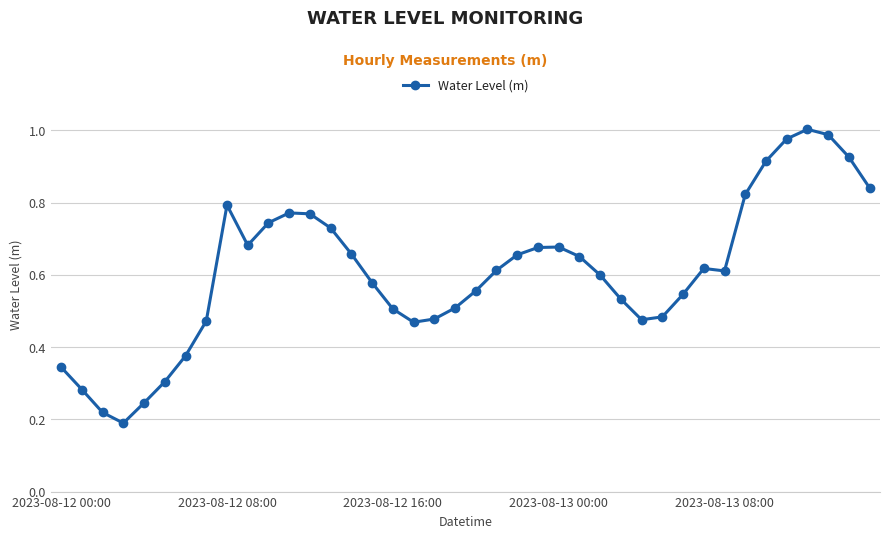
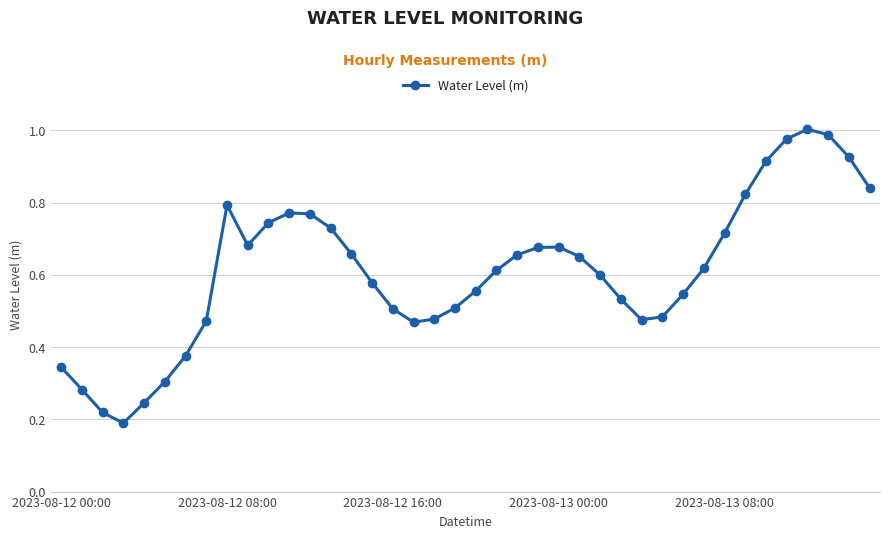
2023-08-13 08:00: 0.61 -> 0.72
